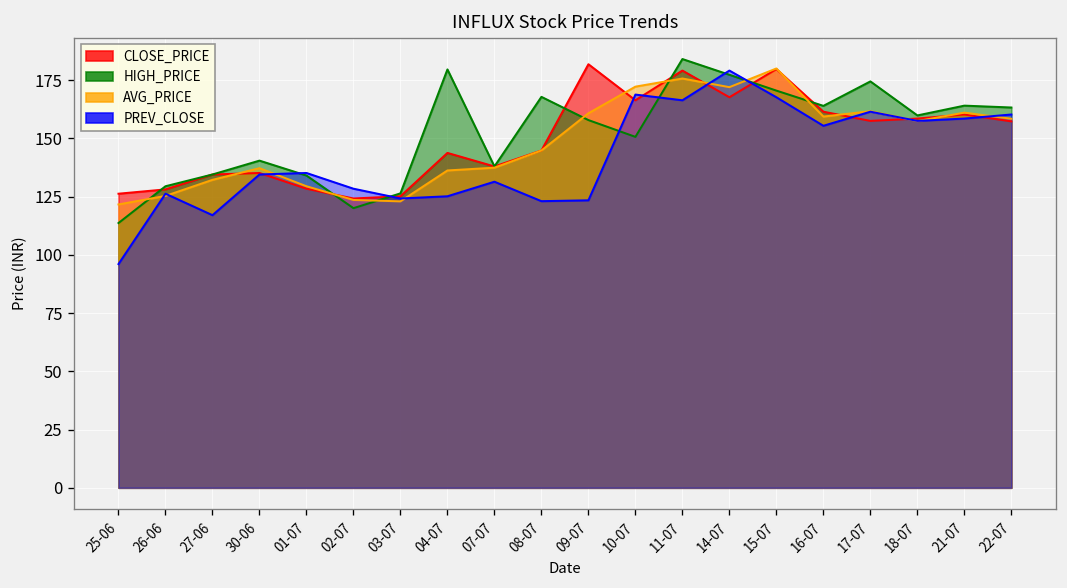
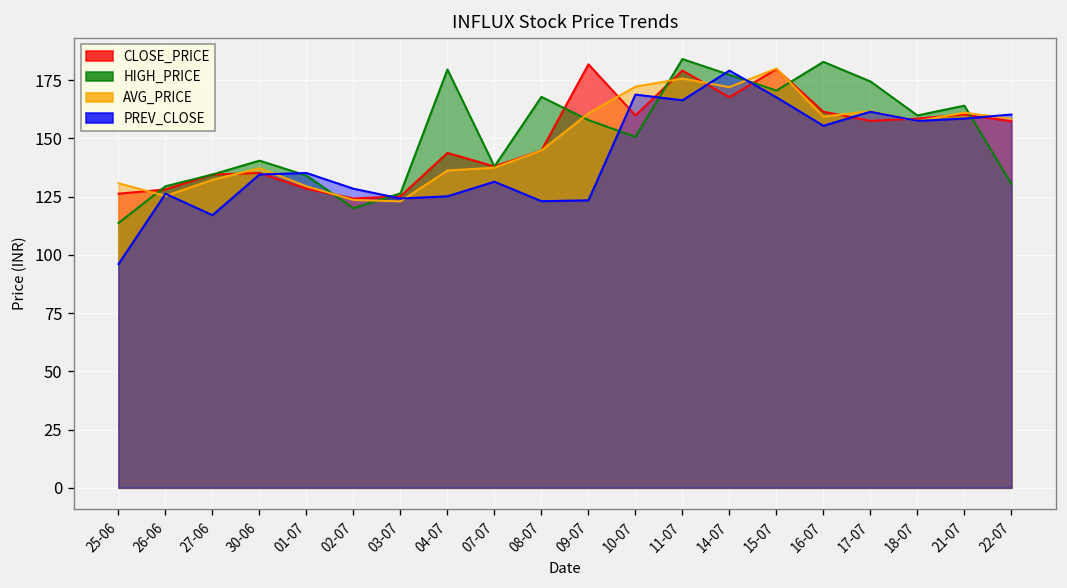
AVG_PRICE, 25-06: 122 -> 131
CLOSE_PRICE, 10-07: 166 -> 160
HIGH_PRICE, 16-07: 164 -> 183
HIGH_PRICE, 22-07: 163 -> 130
